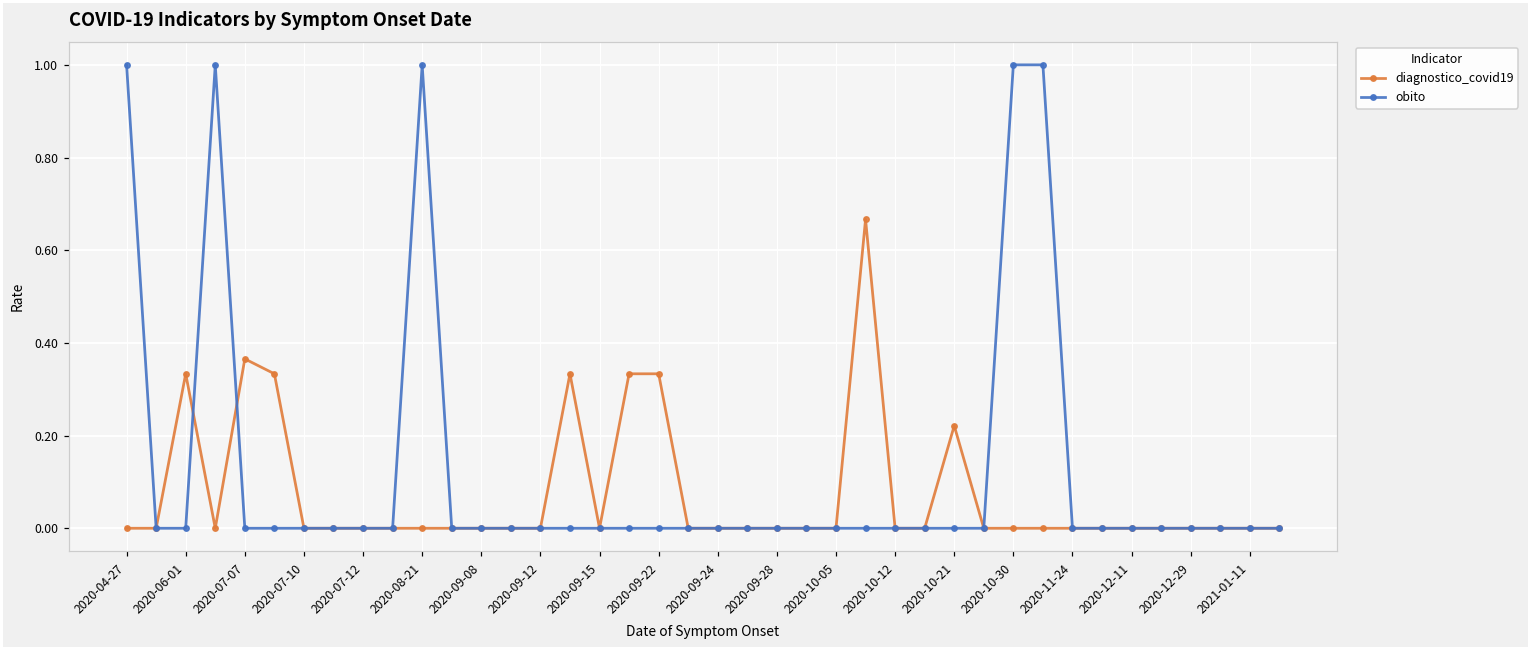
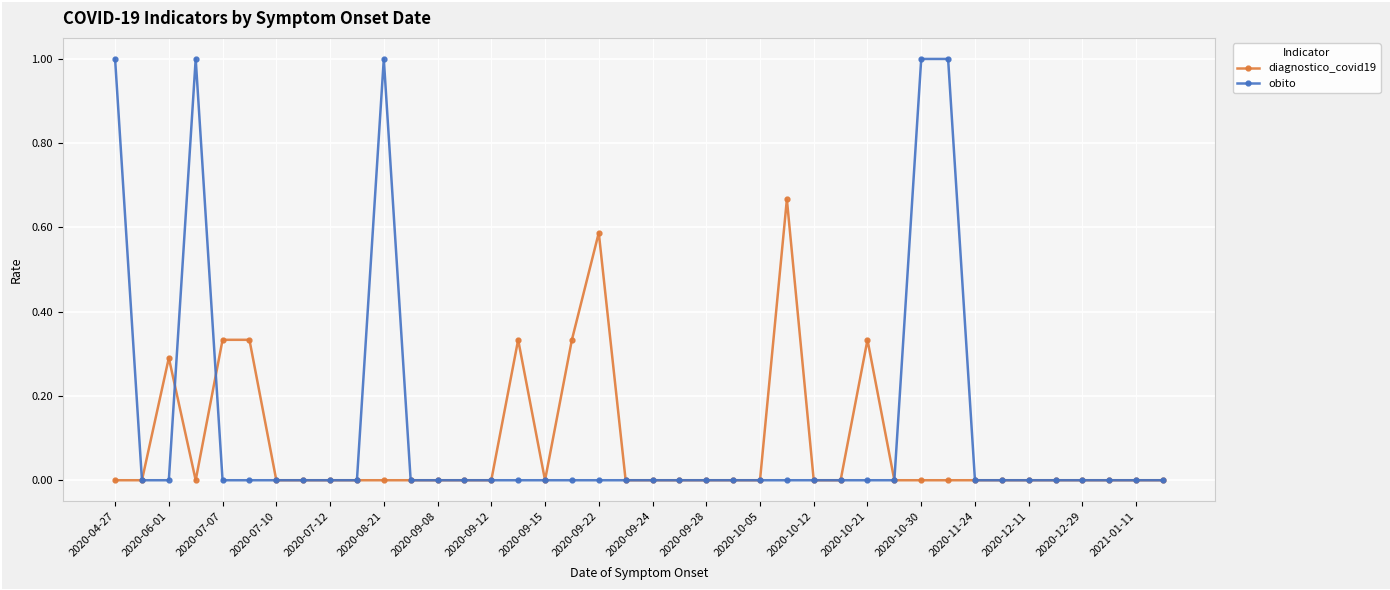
diagnostico_covid19, 2020-06-01: 0.33 -> 0.29
diagnostico_covid19, 2020-07-07: 0.37 -> 0.33
diagnostico_covid19, 2020-09-22: 0.33 -> 0.59
diagnostico_covid19, 2020-10-21: 0.22 -> 0.33
